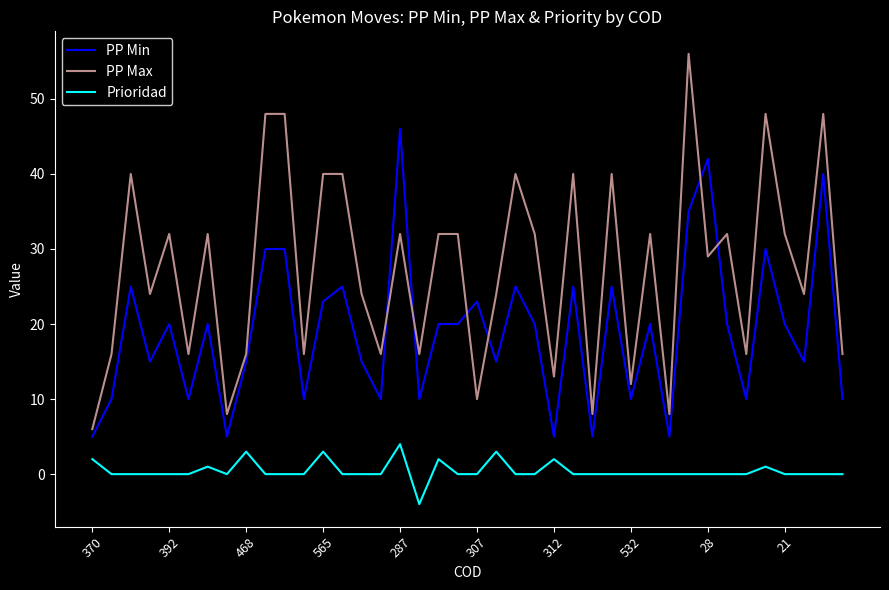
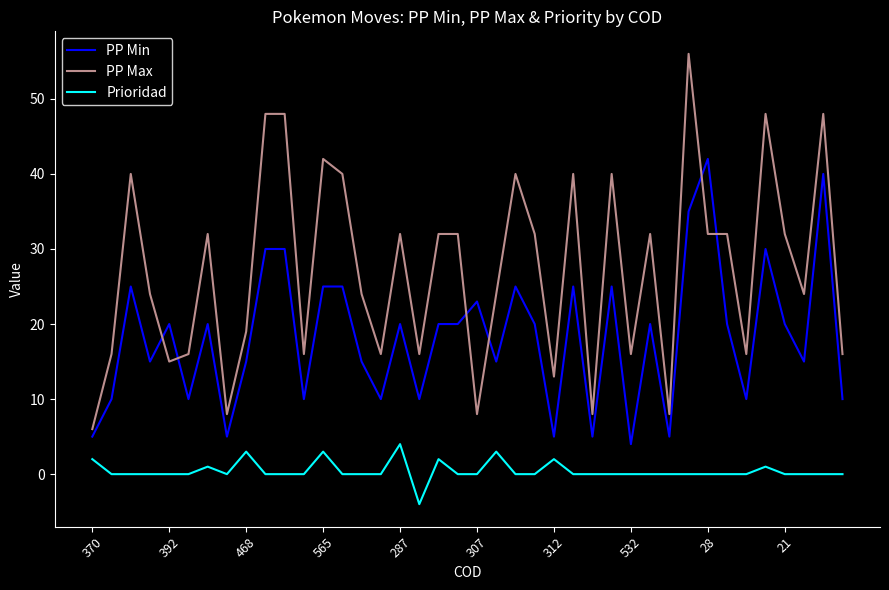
PP Max, 392: 32 -> 15
PP Max, 468: 16 -> 19
PP Min, 565: 23 -> 25
PP Max, 565: 40 -> 42
PP Min, 287: 46 -> 20
PP Max, 307: 10 -> 8
PP Min, 532: 10 -> 4
PP Max, 532: 12 -> 16
PP Max, 28: 29 -> 32
